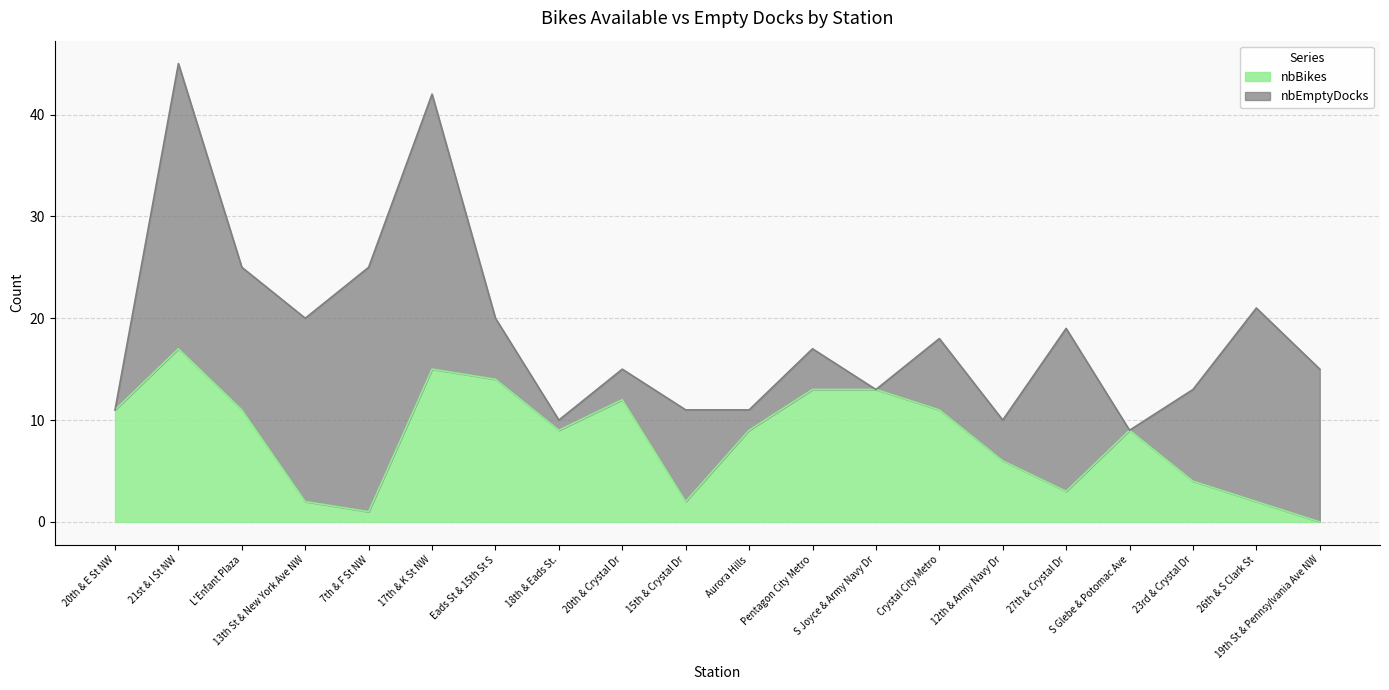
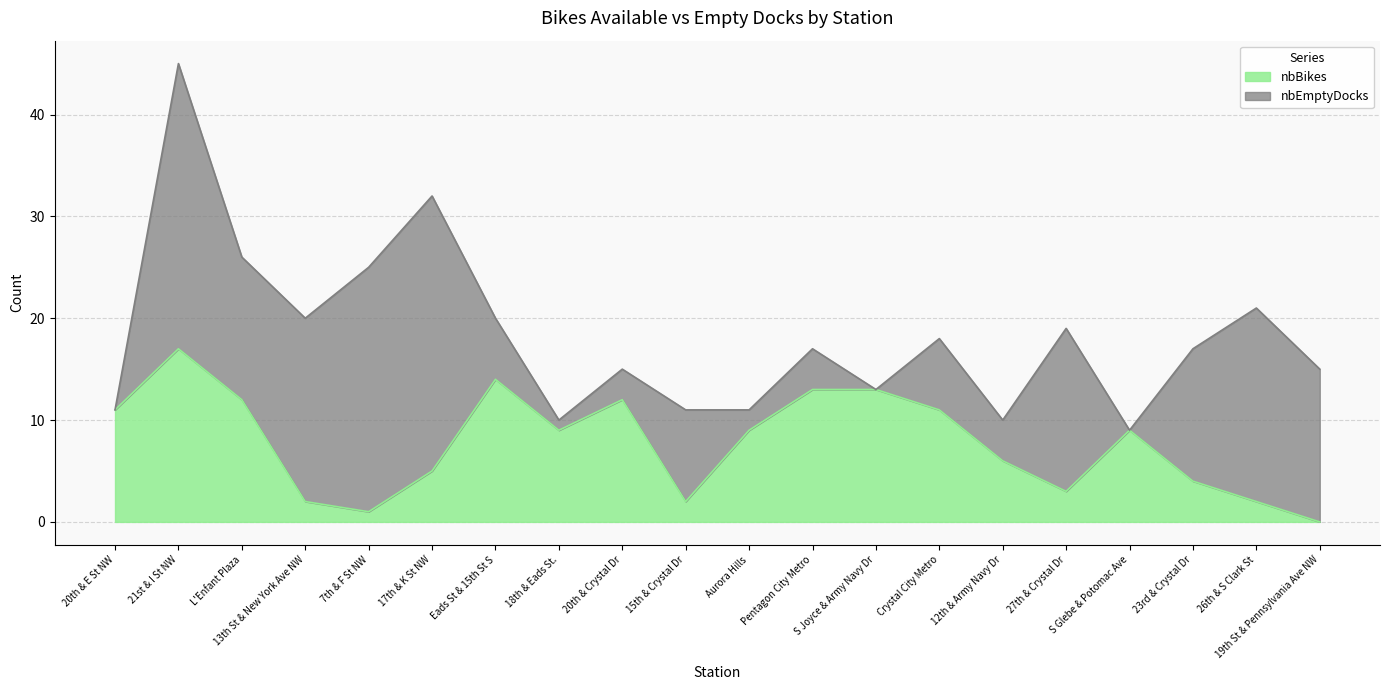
nbBikes, L'Enfant Plaza: 11 -> 12
nbBikes, 17th & K St NW: 15 -> 5
nbEmptyDocks, 23rd & Crystal Dr: 9 -> 13
